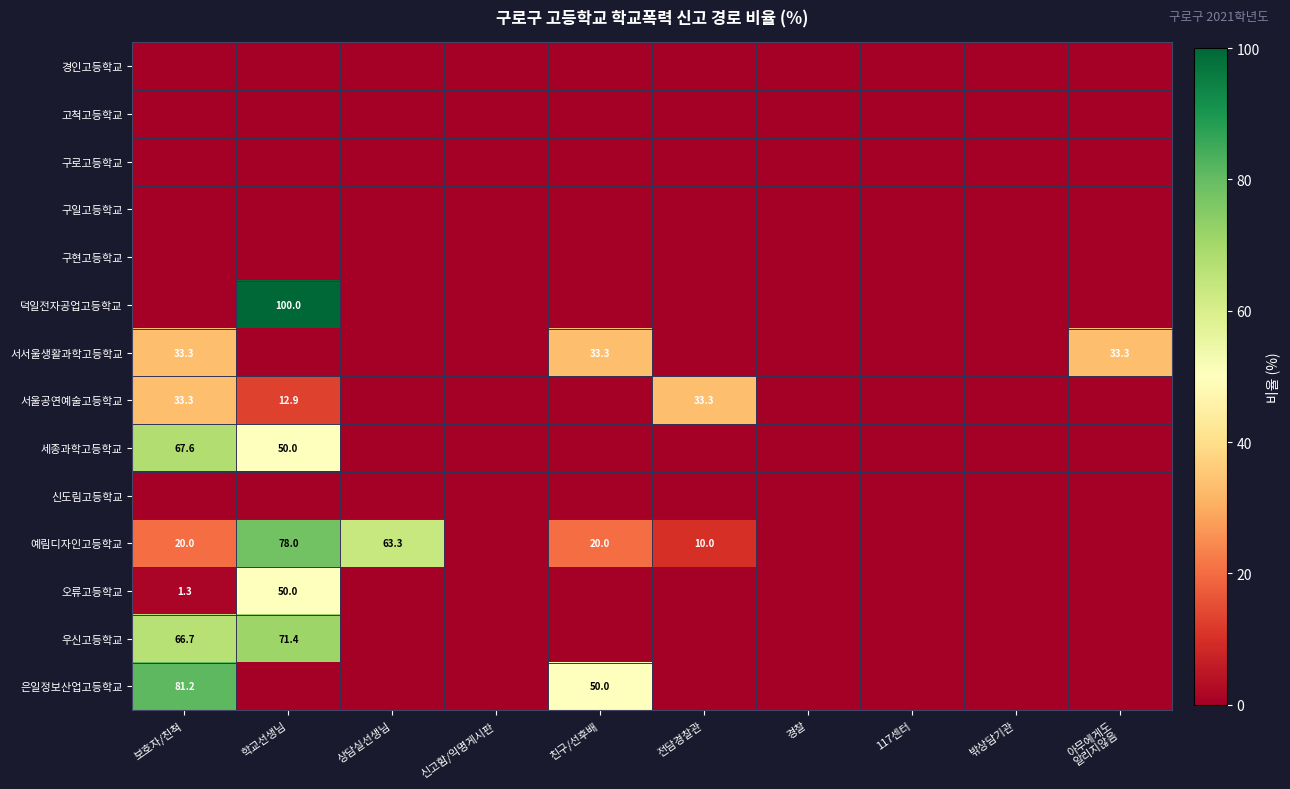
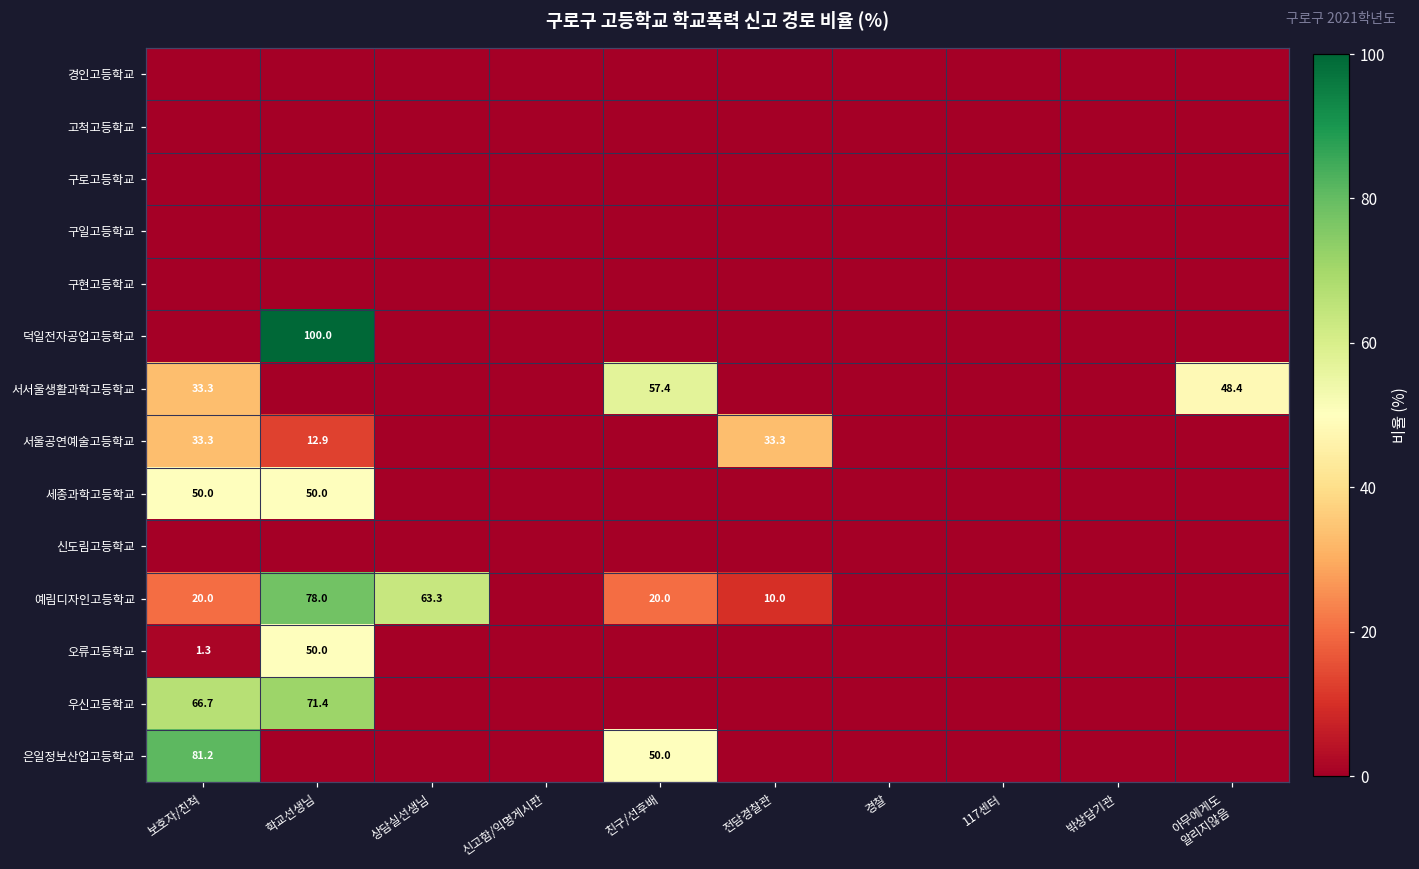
서서울생활과학고등학교, 친구/선후배: 33.3 -> 57.4
서서울생활과학고등학교, 아무에게도 알리지않음: 33.3 -> 48.4
세종과학고등학교, 보호자/친척: 67.6 -> 50.0
